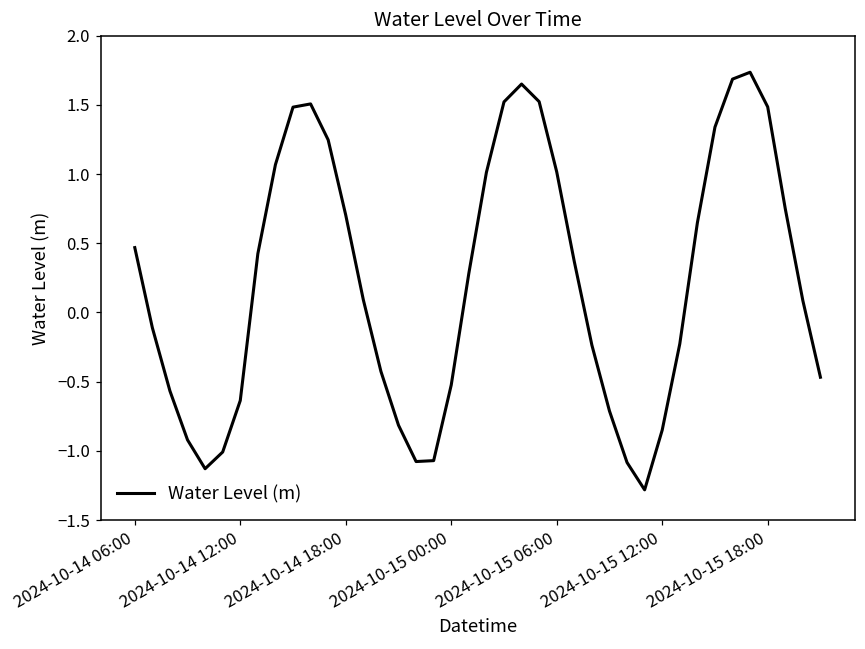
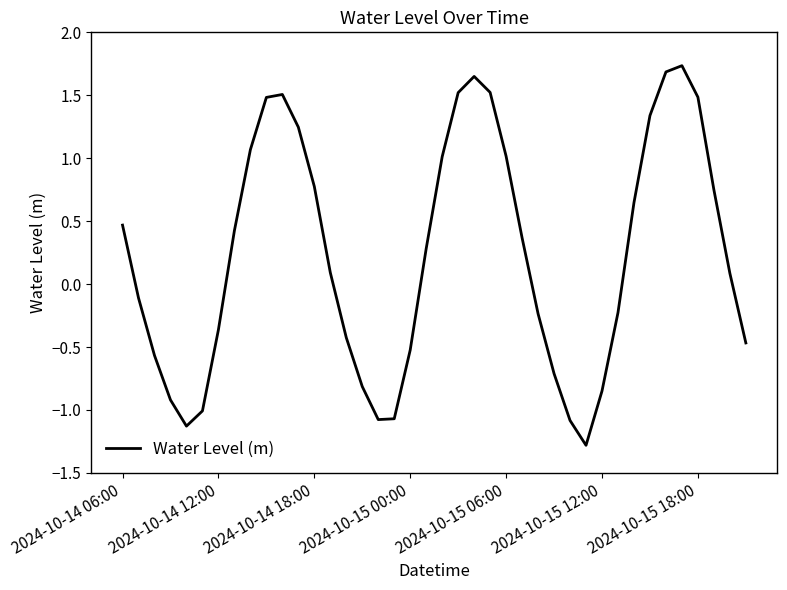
2024-10-14 12:00: -0.64 -> -0.36
2024-10-14 18:00: 0.70 -> 0.78
